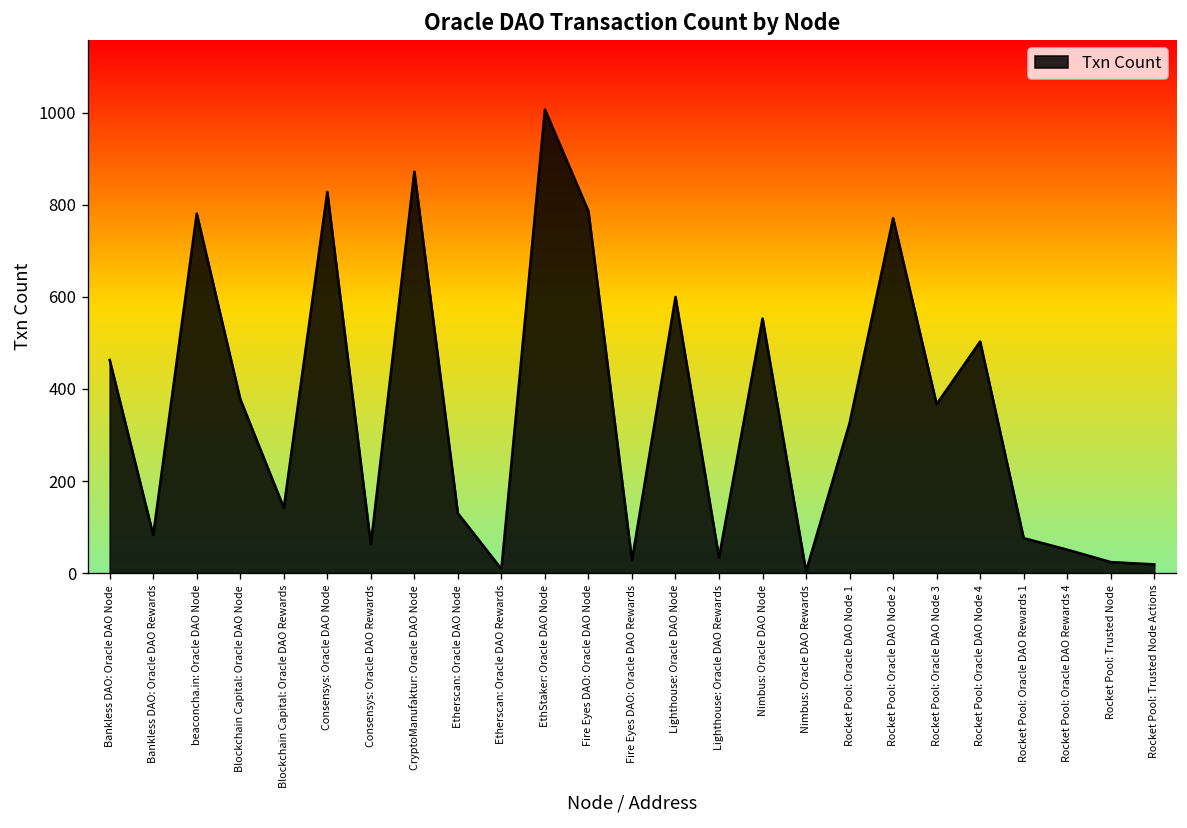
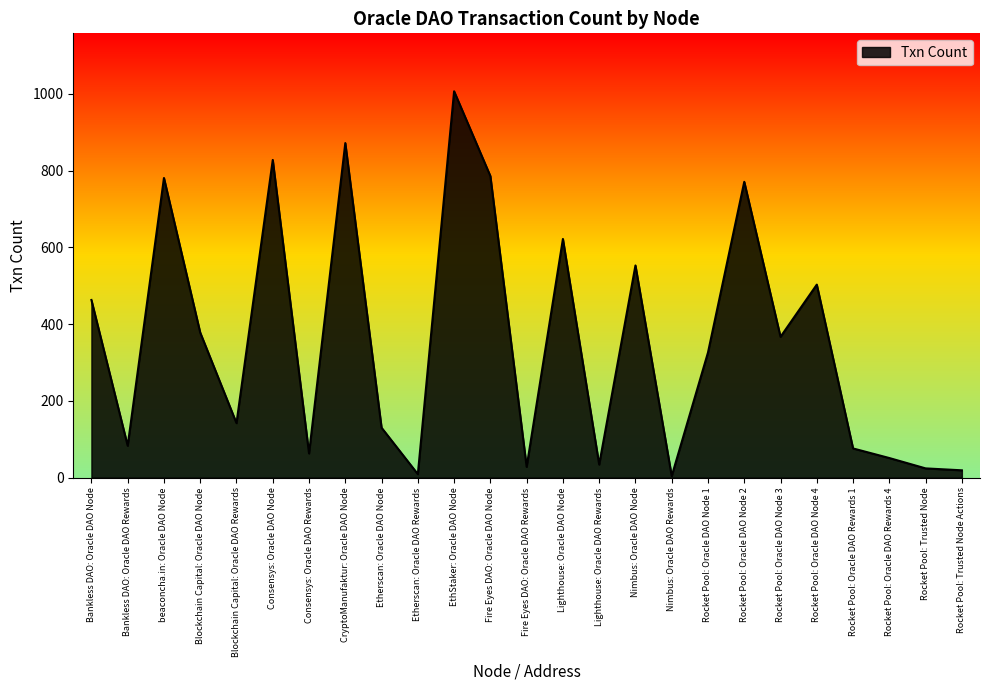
Lighthouse: Oracle DAO Node: 600 -> 620
